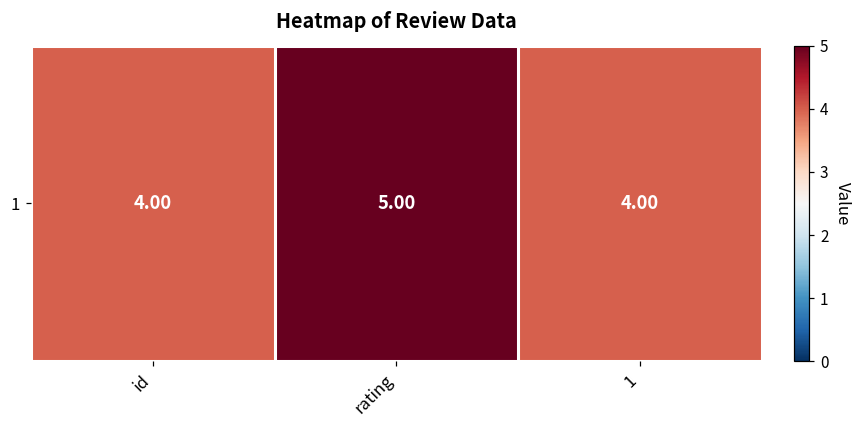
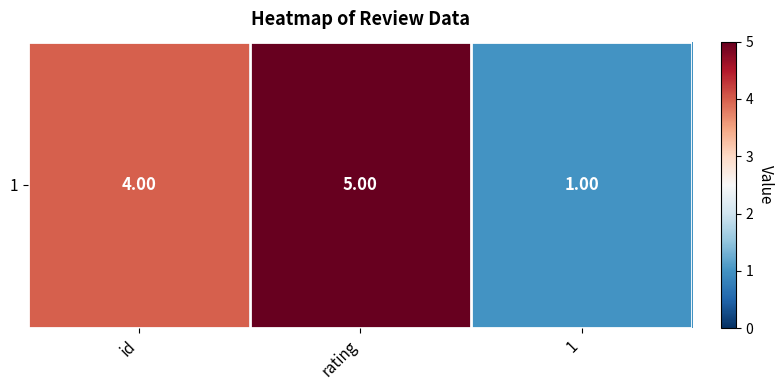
1, 1: 4.00 -> 1.00
